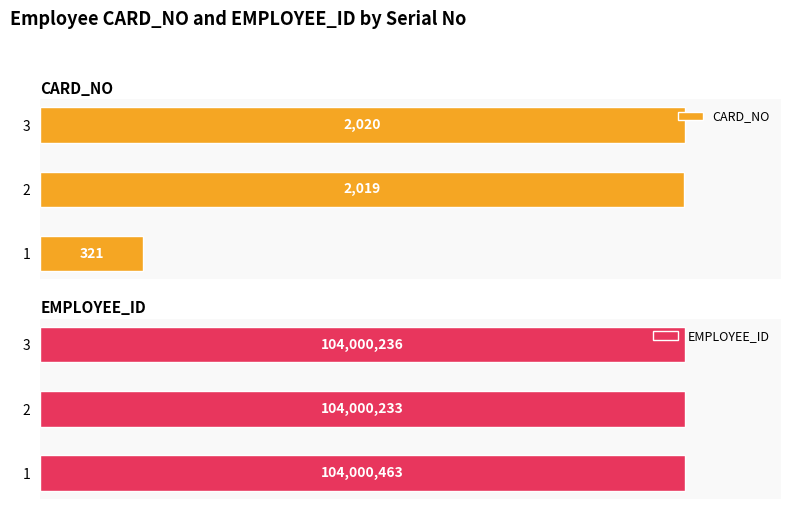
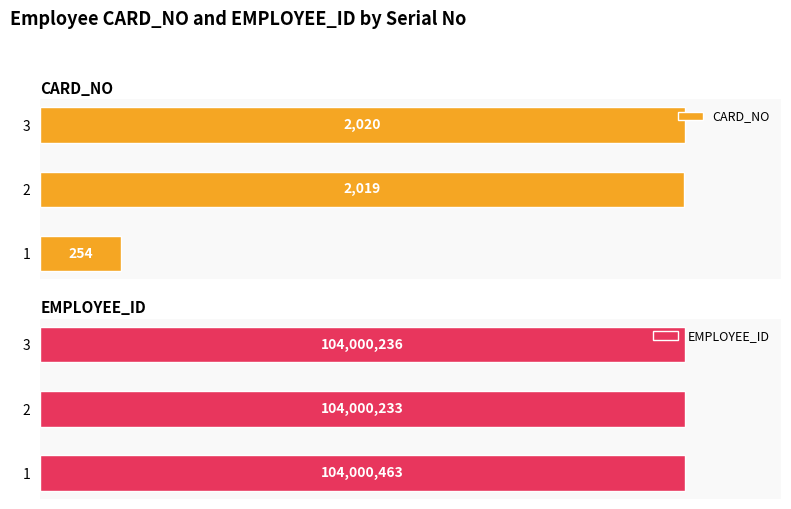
CARD_NO, 1: 321 -> 254
